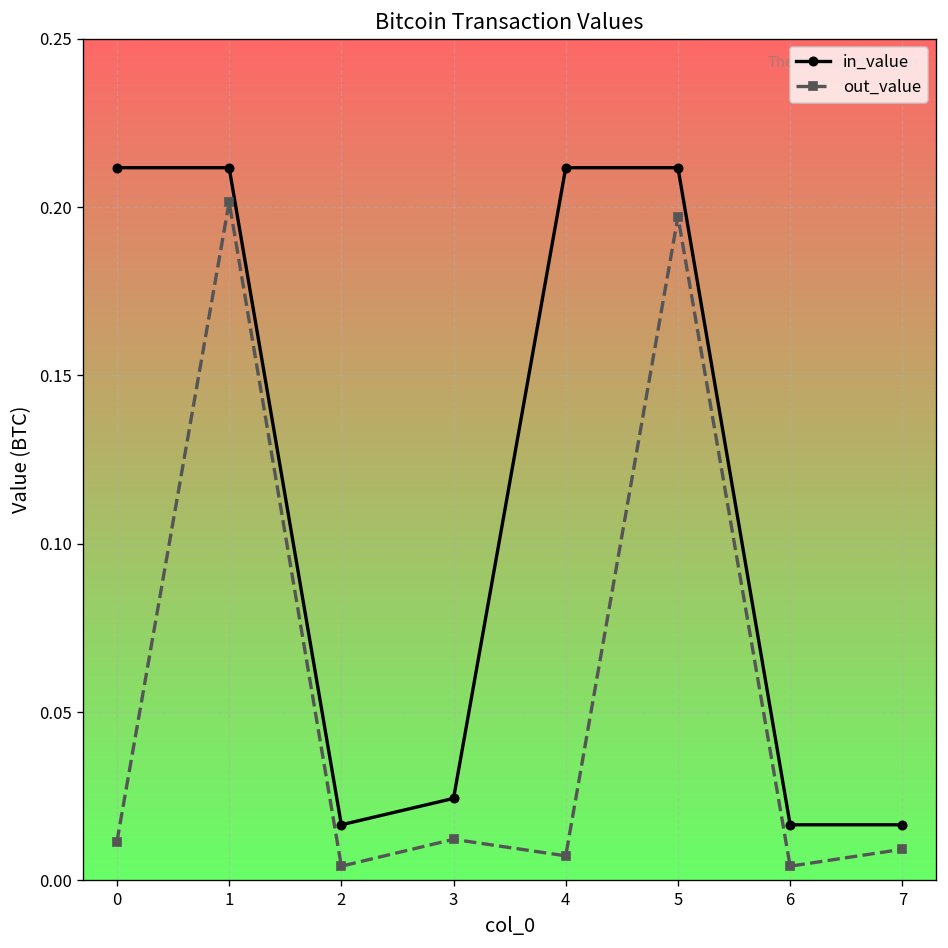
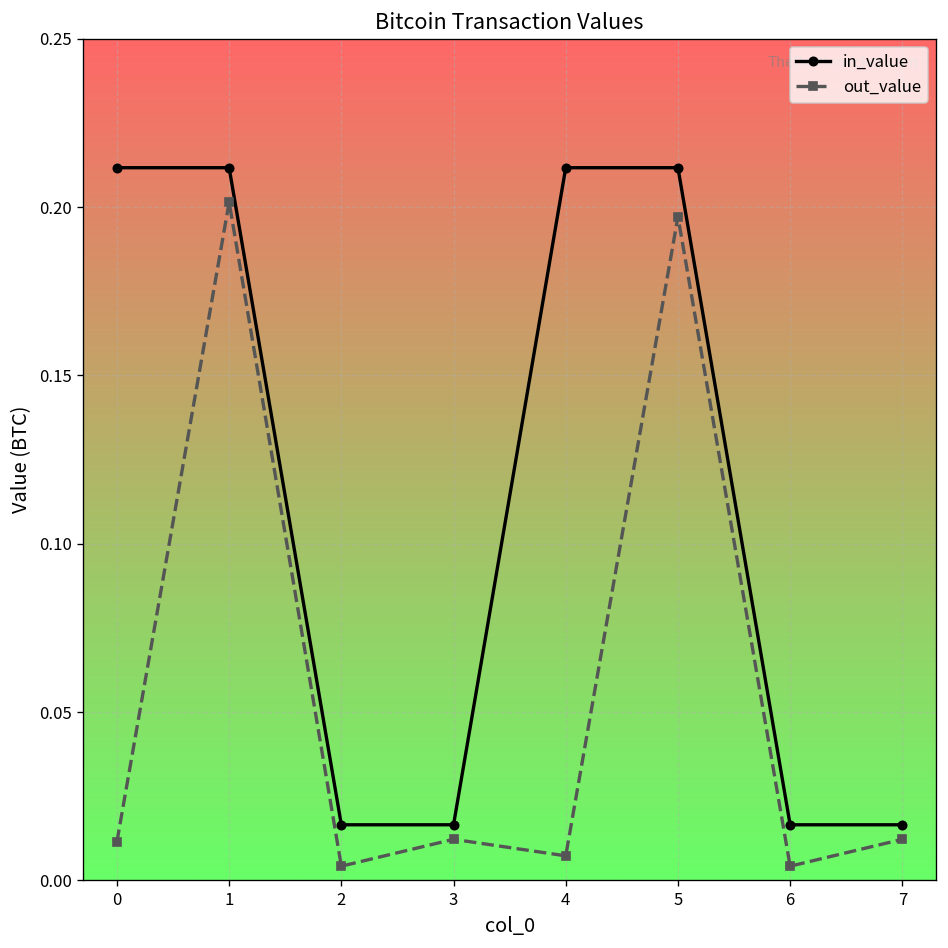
in_value, 3: 0.024 -> 0.017
out_value, 7: 0.009 -> 0.012
